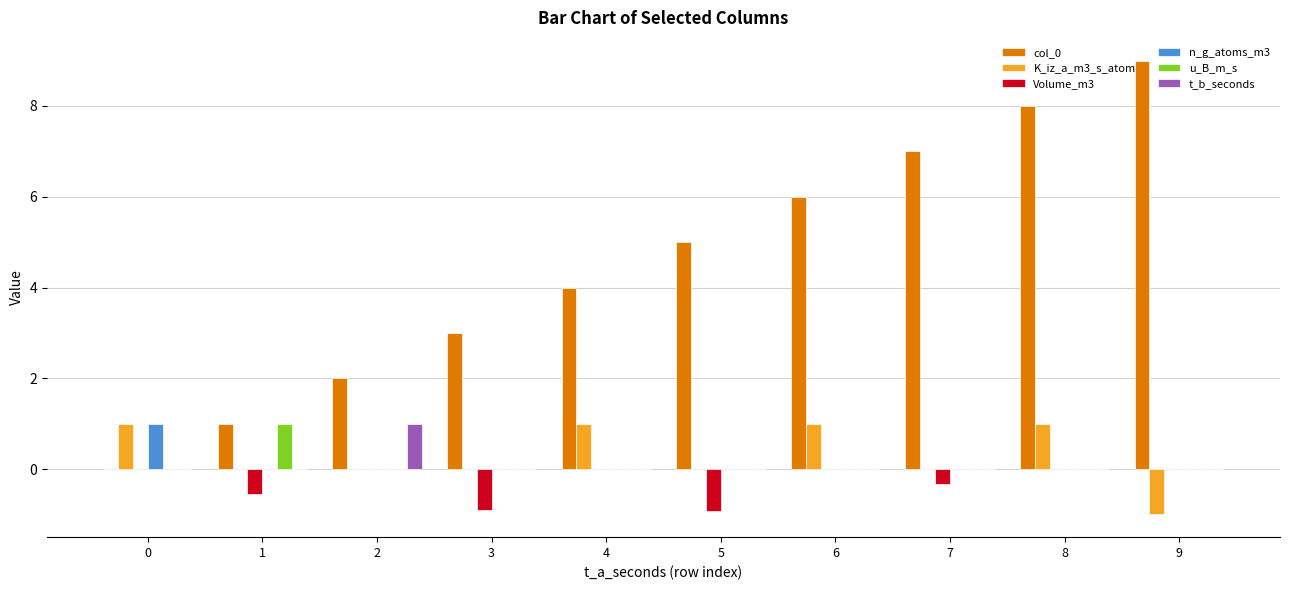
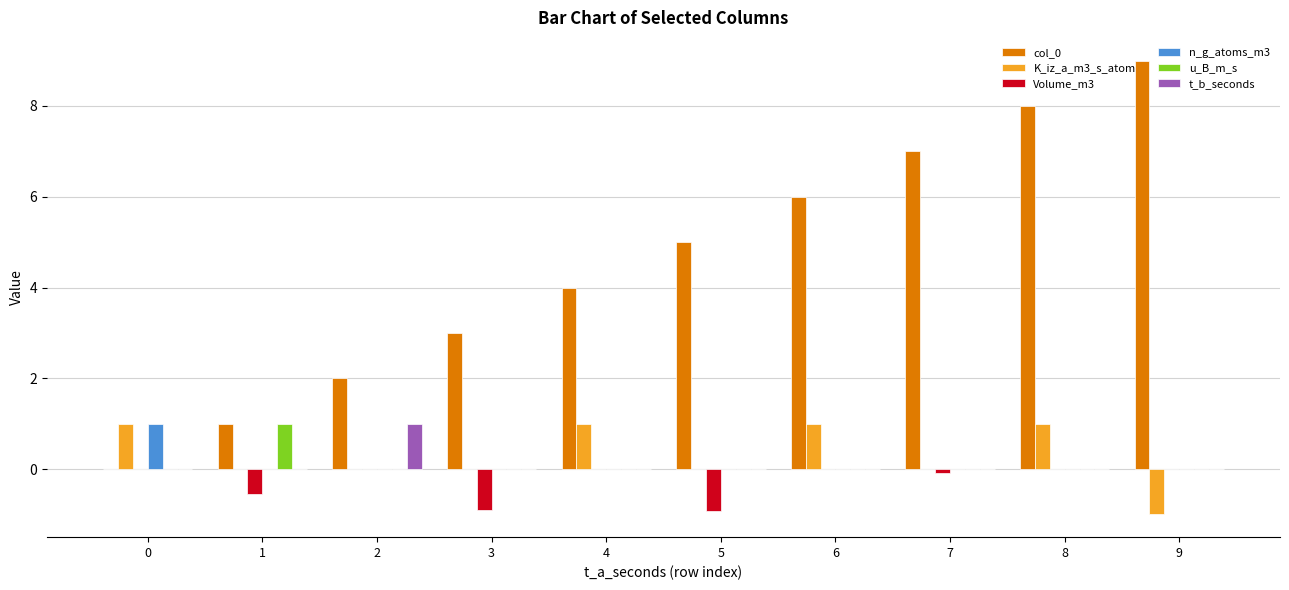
Volume_m3, 7: -0.3 -> -0.1
